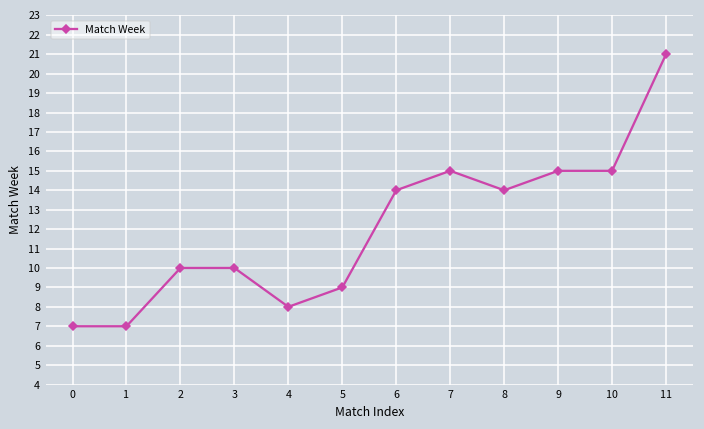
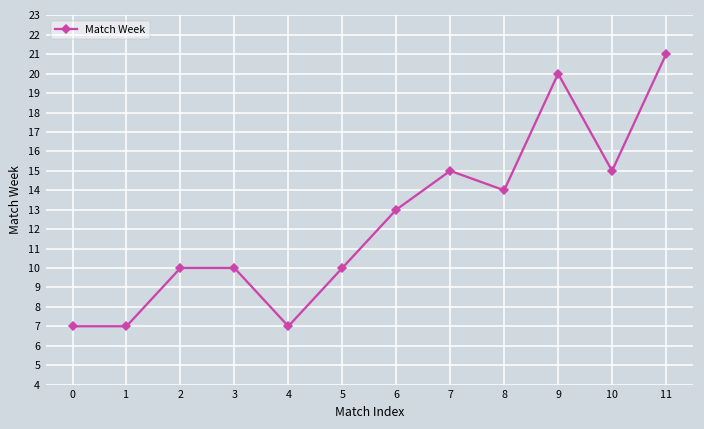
4: 8 -> 7
5: 9 -> 10
6: 14 -> 13
9: 15 -> 20
